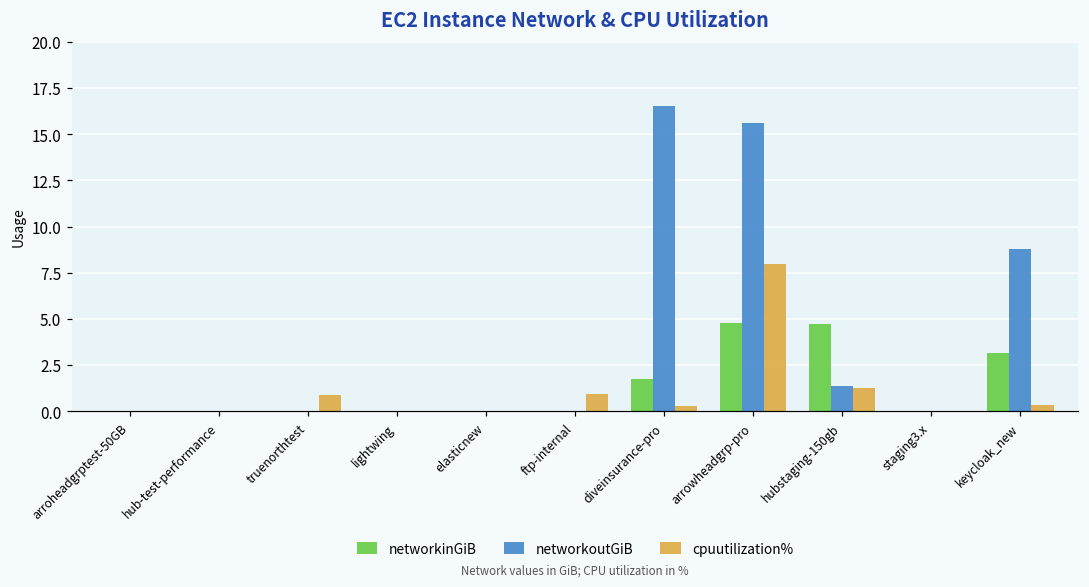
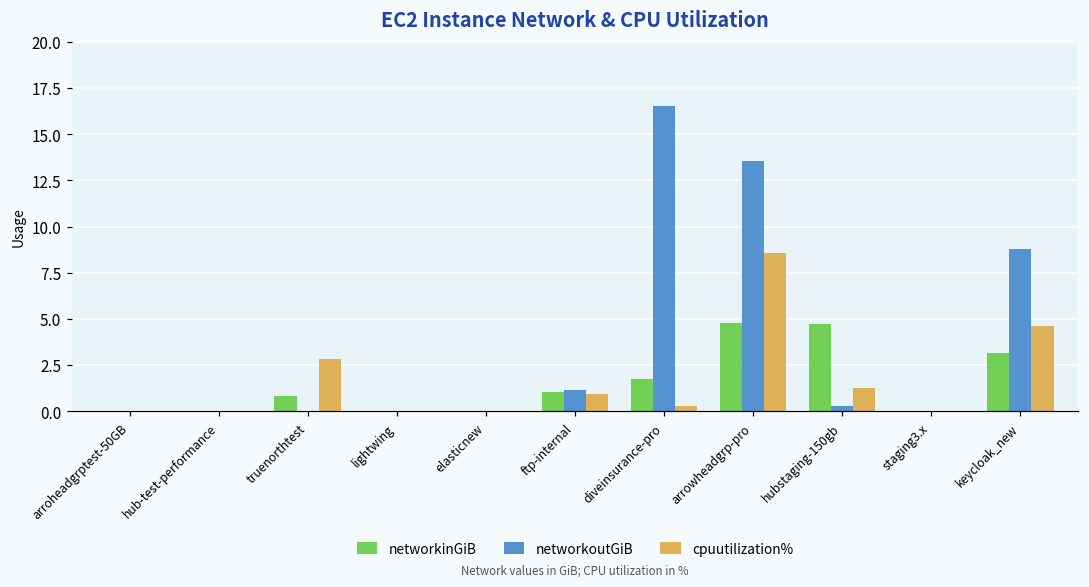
networkinGiB, truenorthtest: 0.0 -> 0.8
cpuutilization%, truenorthtest: 0.9 -> 2.8
networkinGiB, ftp-internal: 0.0 -> 1.0
networkoutGiB, ftp-internal: 0.0 -> 1.1
networkoutGiB, arrowheadgrp-pro: 15.6 -> 13.6
cpuutilization%, arrowheadgrp-pro: 8.0 -> 8.6
networkoutGiB, hubstaging-150gb: 1.4 -> 0.3
cpuutilization%, keycloak_new: 0.3 -> 4.6
